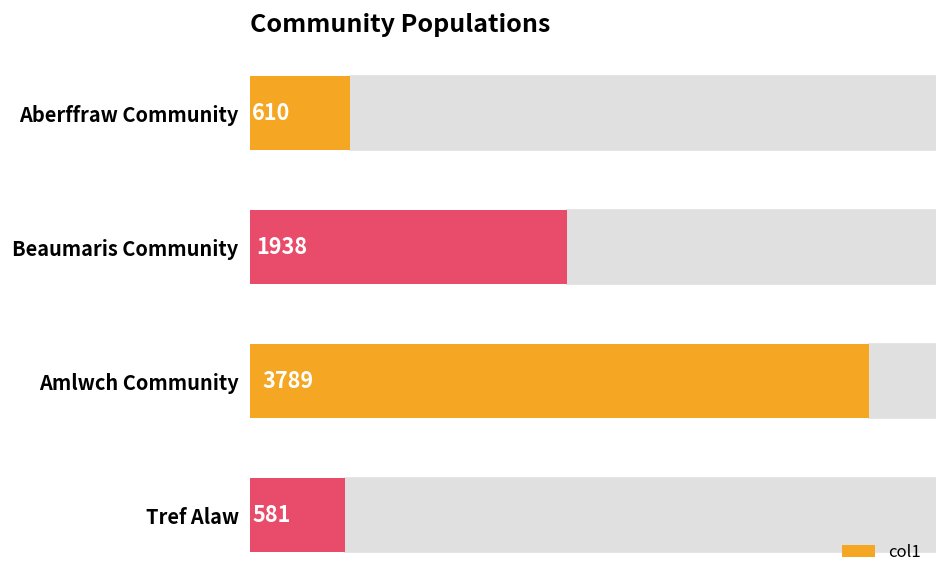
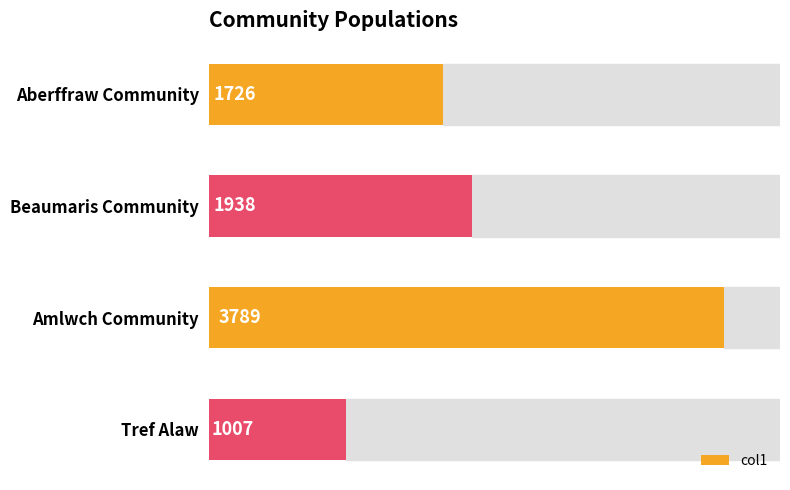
Aberffraw Community: 610 -> 1726
Tref Alaw: 581 -> 1007
